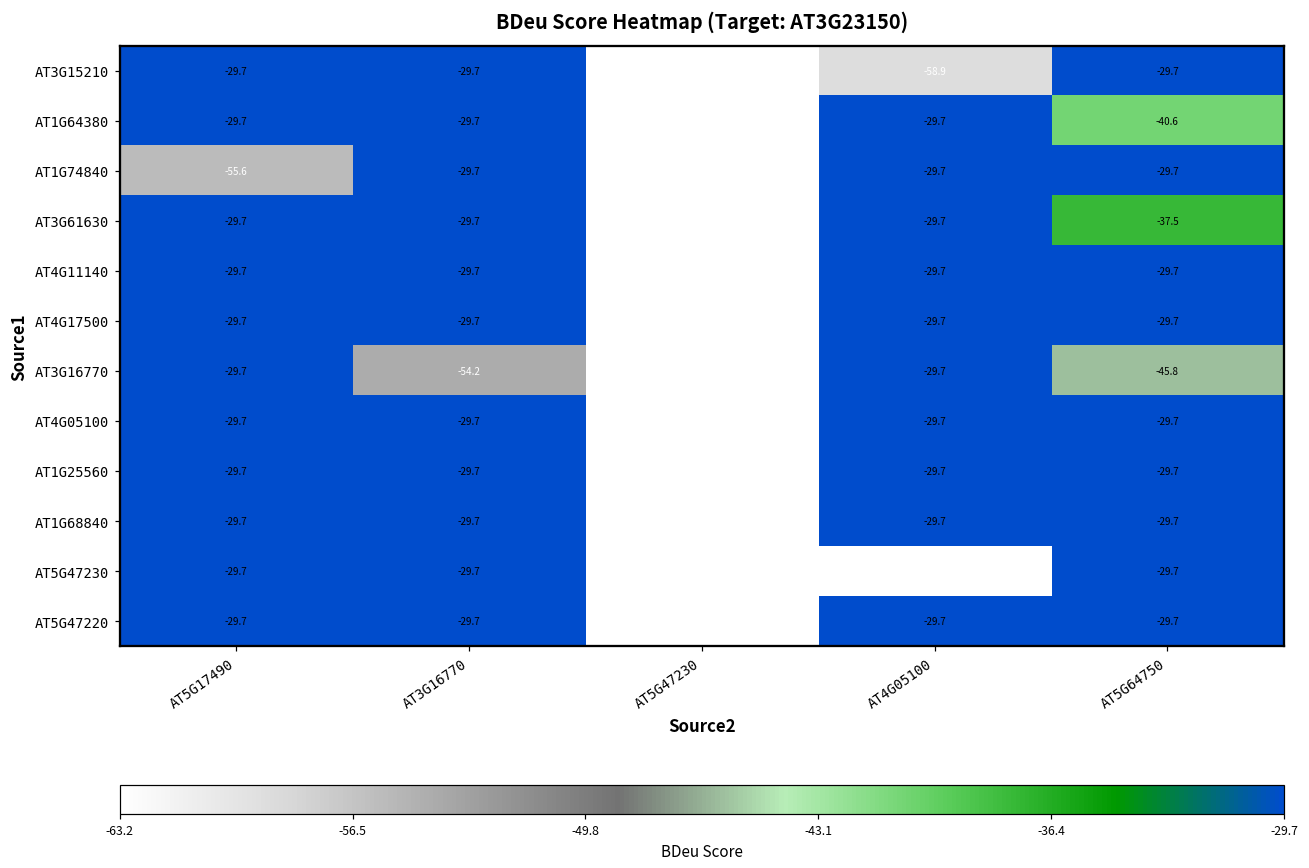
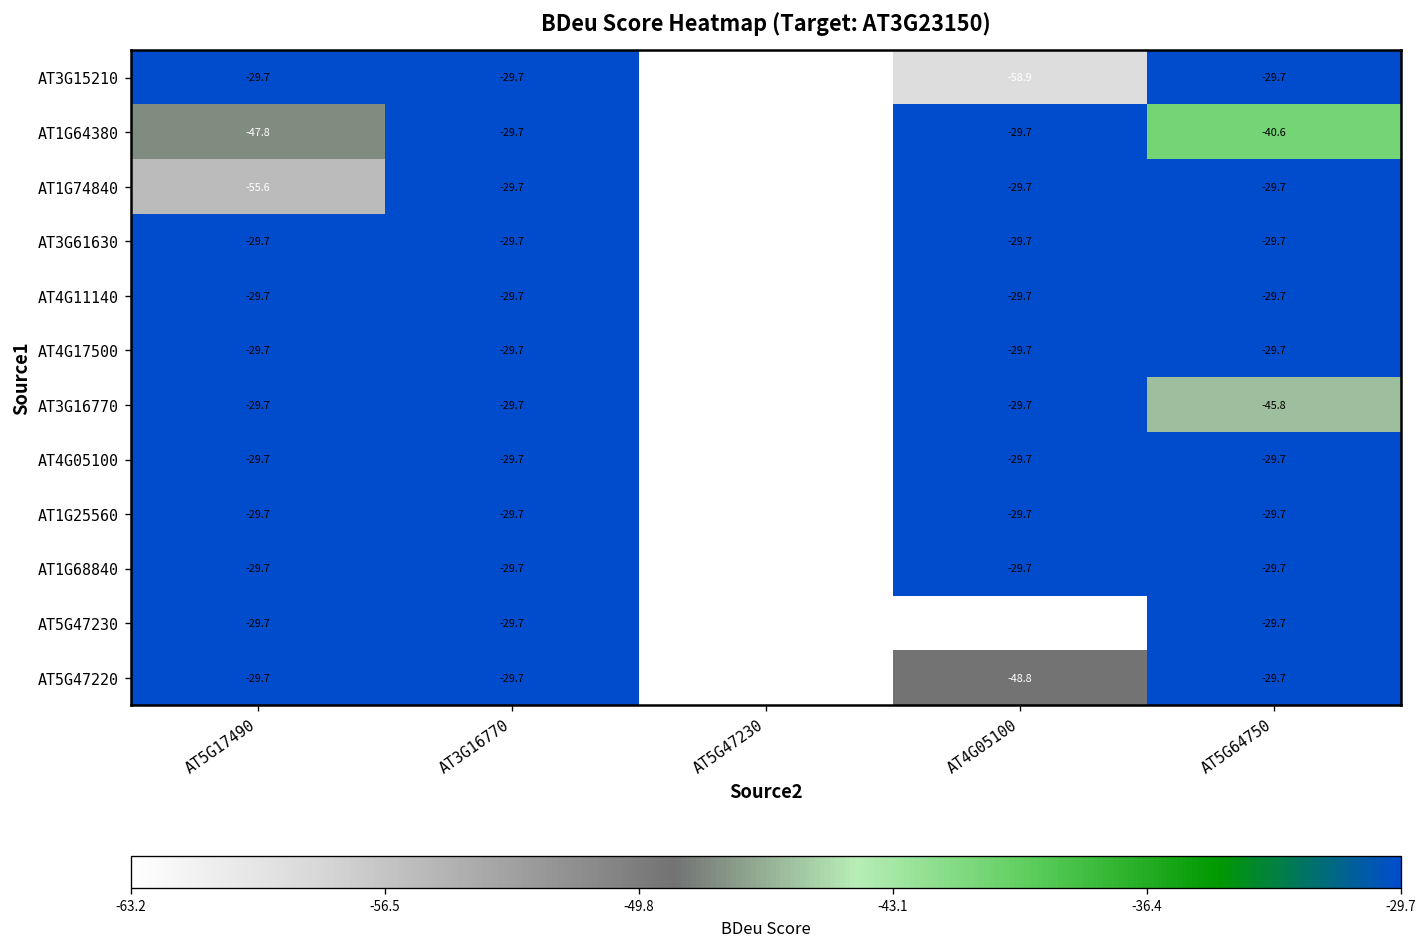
AT1G64380, AT5G17490: -29.7 -> -47.8
AT3G61630, AT5G64750: -37.5 -> -29.7
AT3G16770, AT3G16770: -54.2 -> -29.7
AT5G47220, AT4G05100: -29.7 -> -48.8
